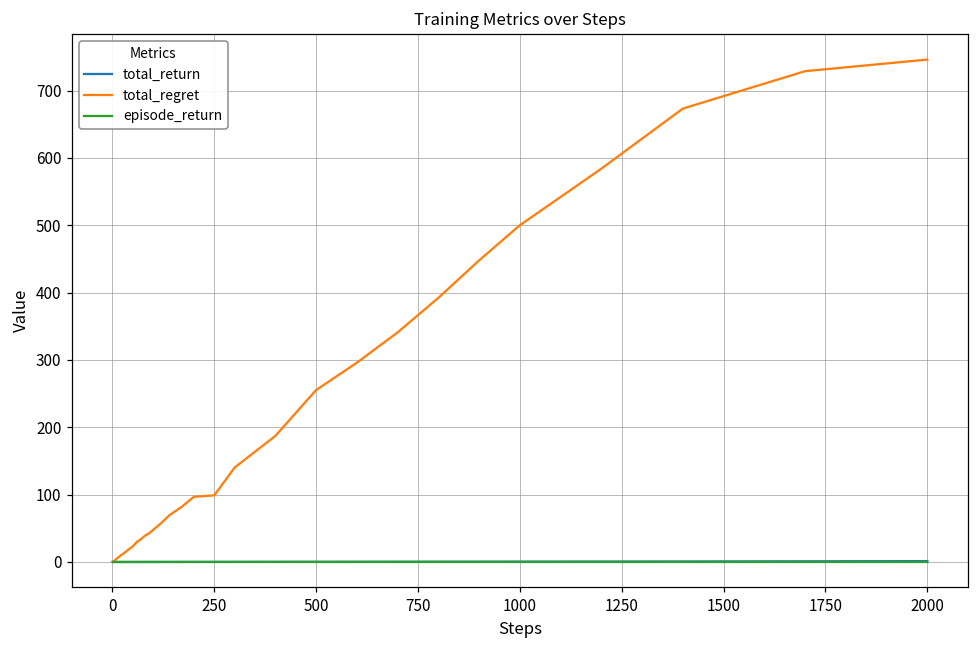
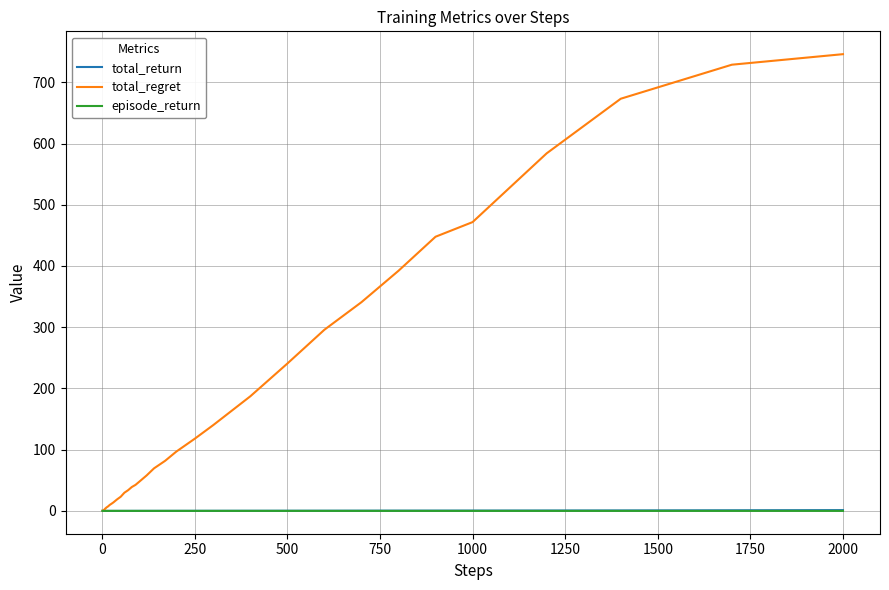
total_regret, 250: 100 -> 120
total_regret, 500: 260 -> 240
total_regret, 1000: 500 -> 470
